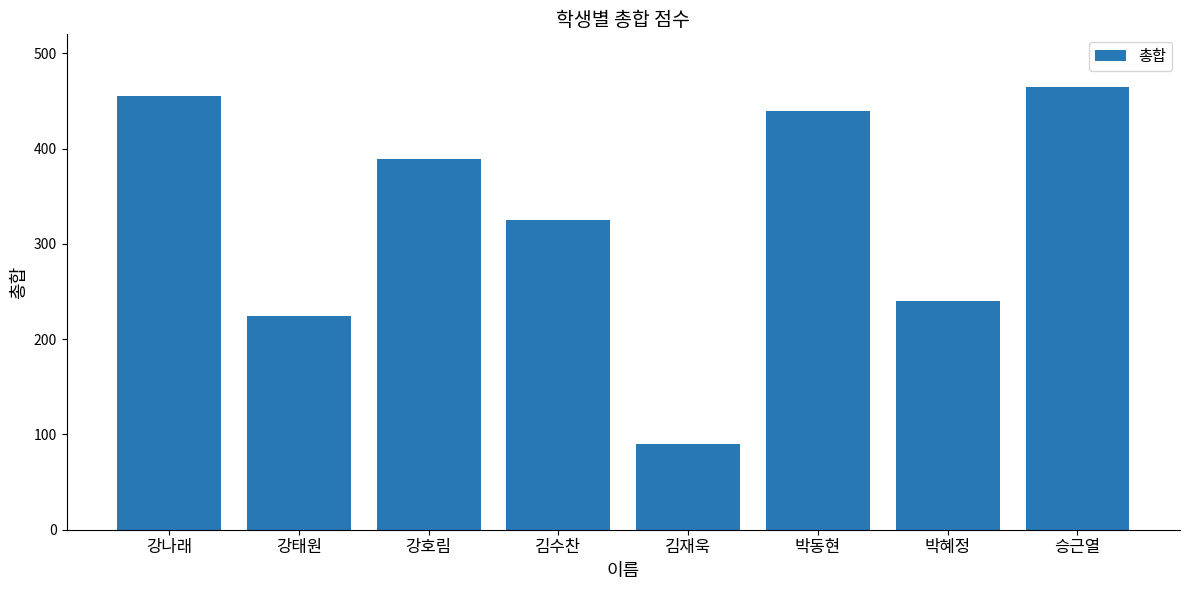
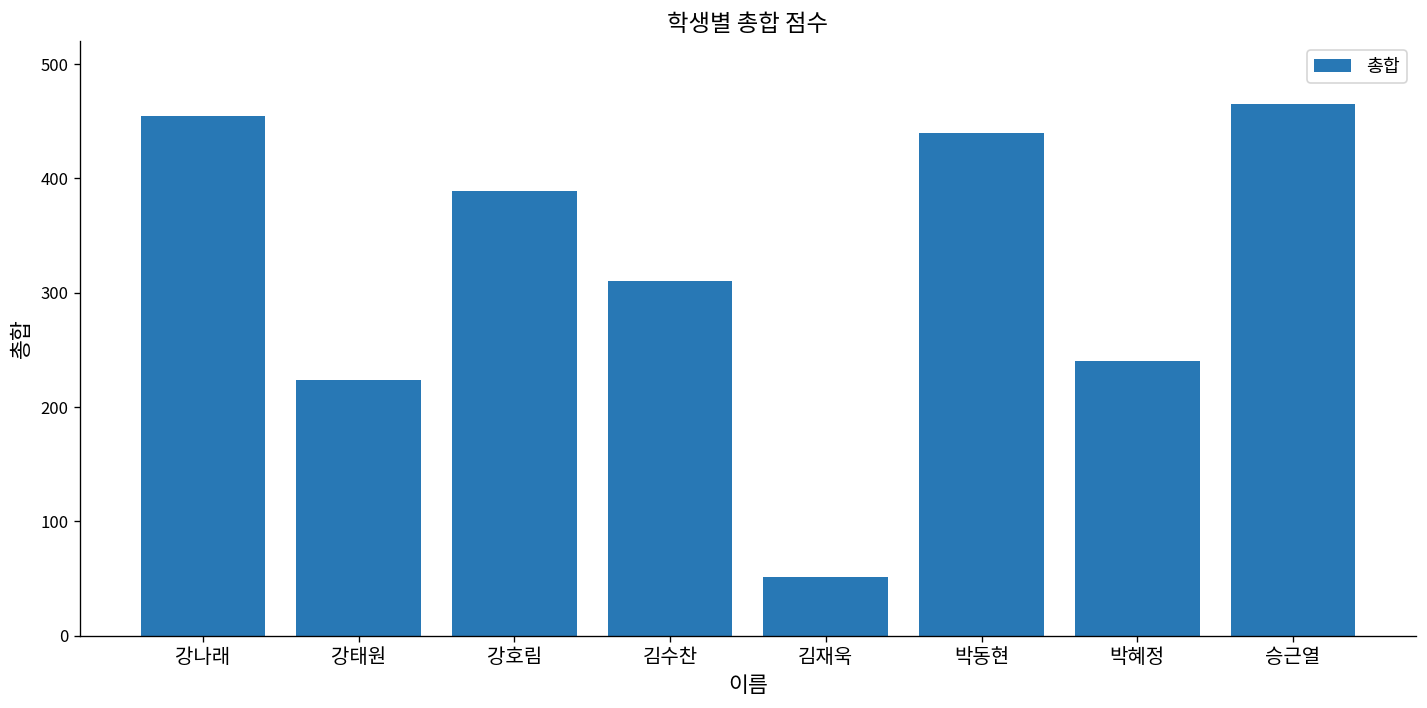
김수찬: 330 -> 310
김재욱: 90 -> 50
